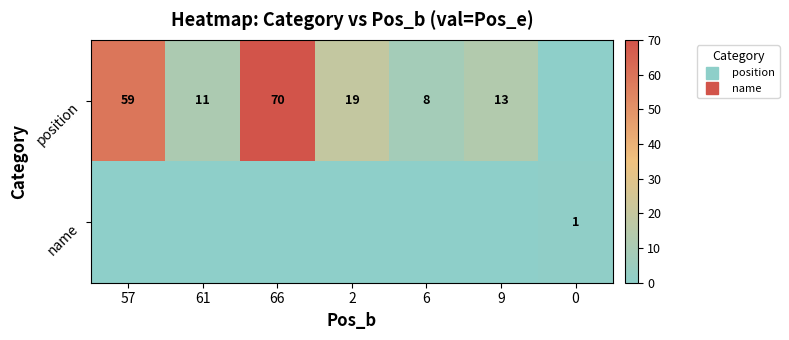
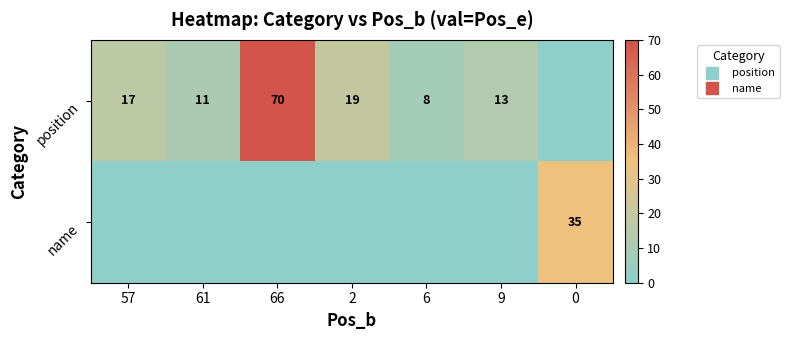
position, 57: 59 -> 17
name, 0: 1 -> 35
